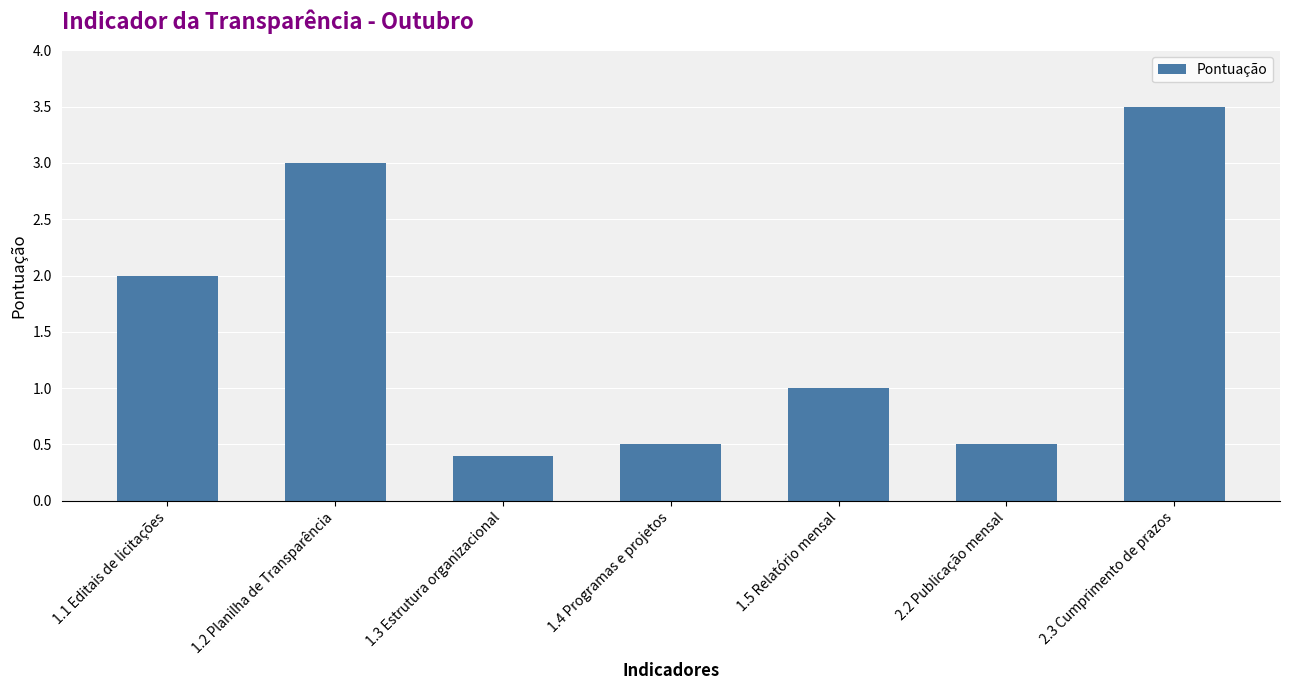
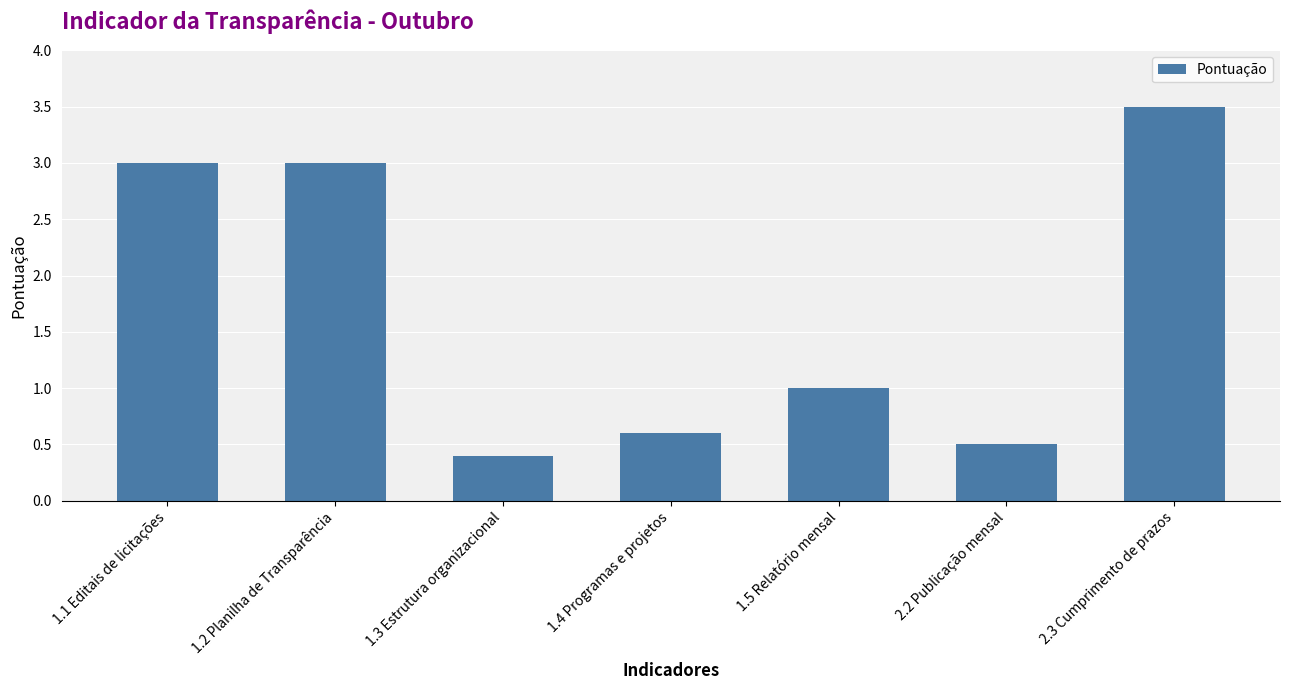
1.1 Editais de licitações: 2 -> 3
1.4 Programas e projetos: 0.5 -> 0.6
